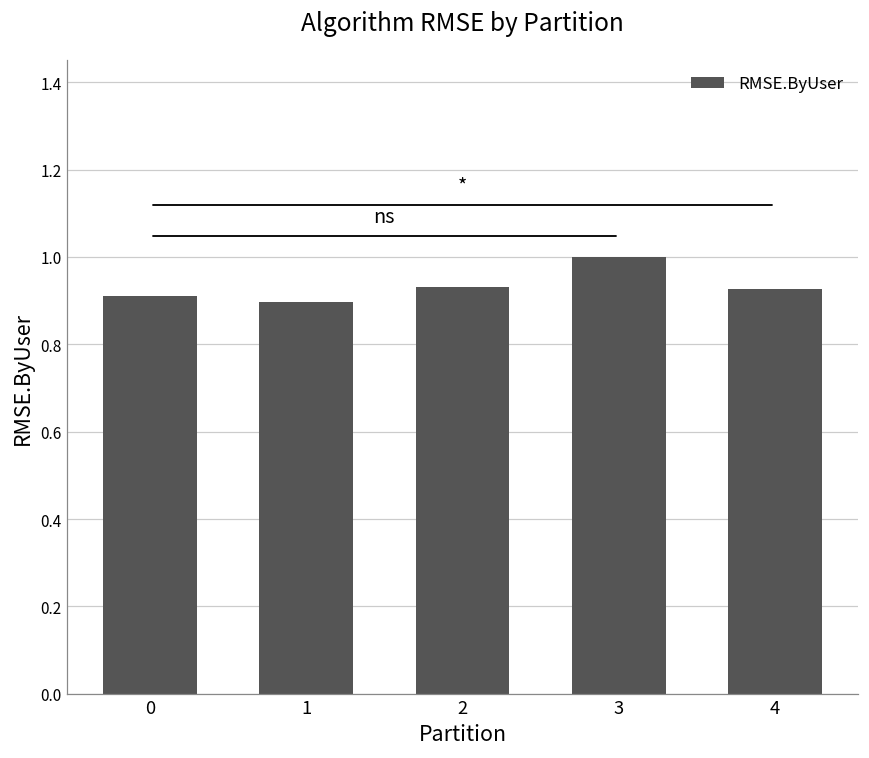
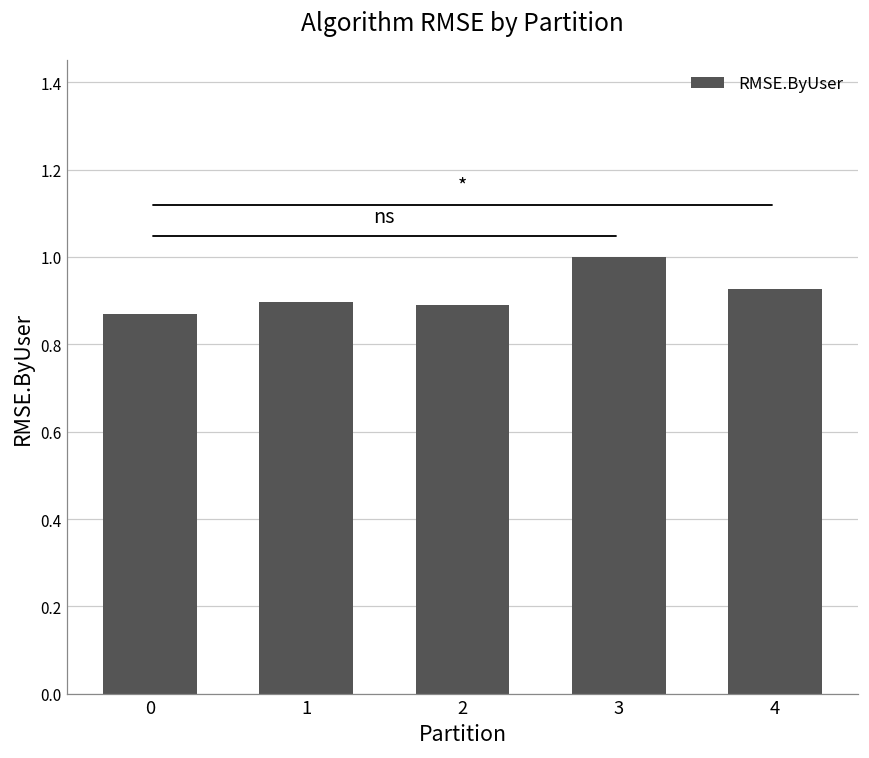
0: 0.91 -> 0.87
2: 0.93 -> 0.89
